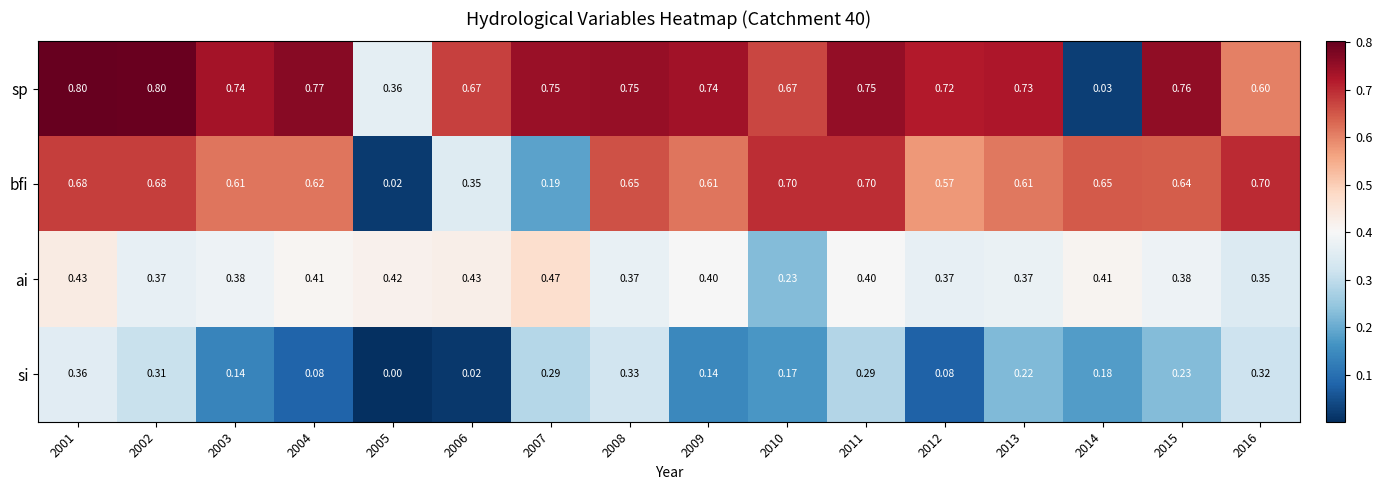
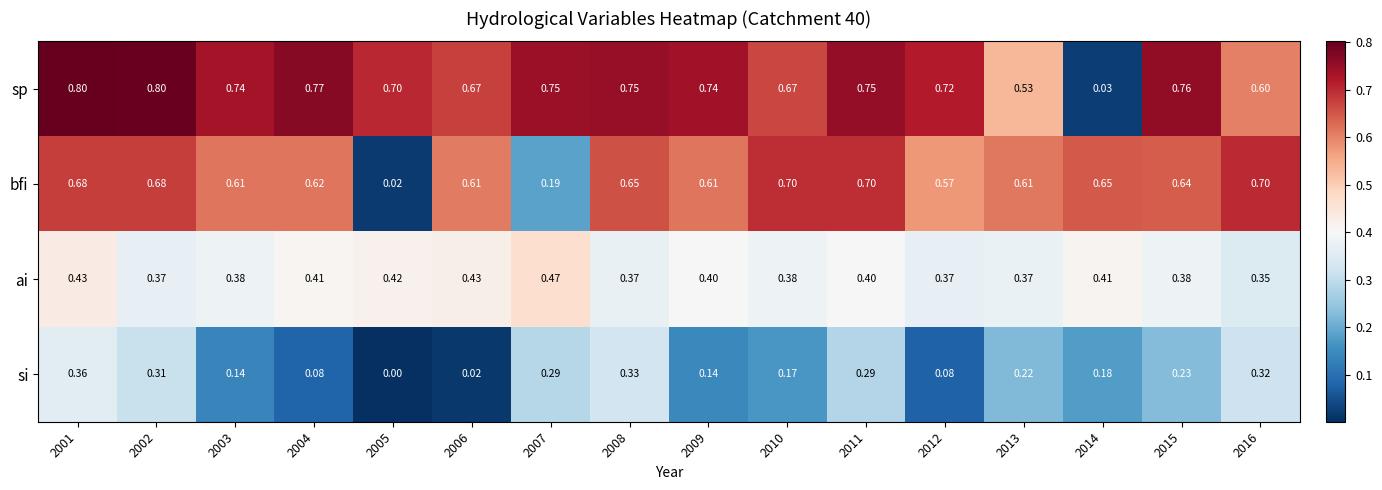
sp, 2005: 0.36 -> 0.70
sp, 2013: 0.73 -> 0.53
bfi, 2006: 0.35 -> 0.61
ai, 2010: 0.23 -> 0.38
